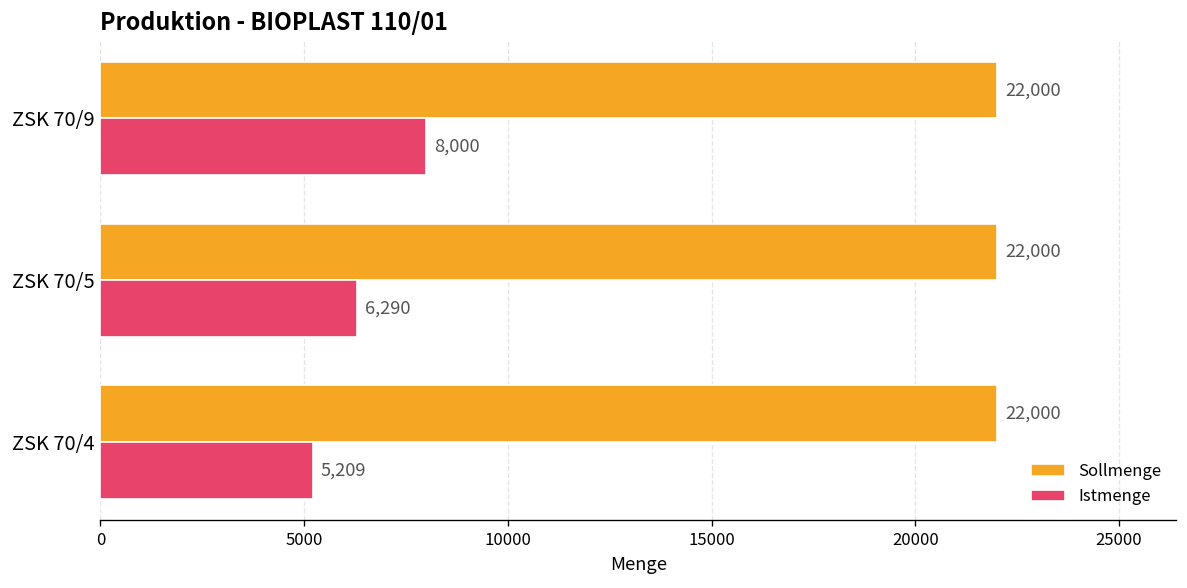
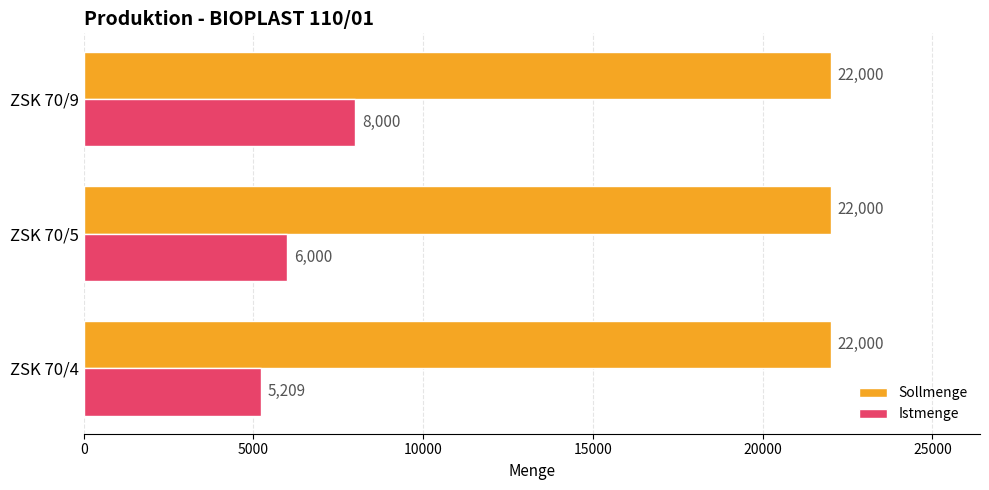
Istmenge, ZSK 70/5: 6,290 -> 6,000
